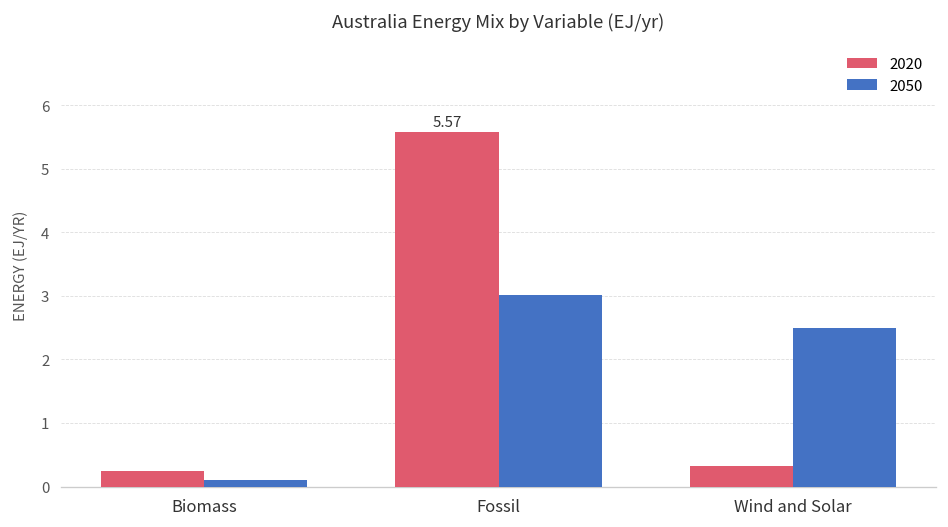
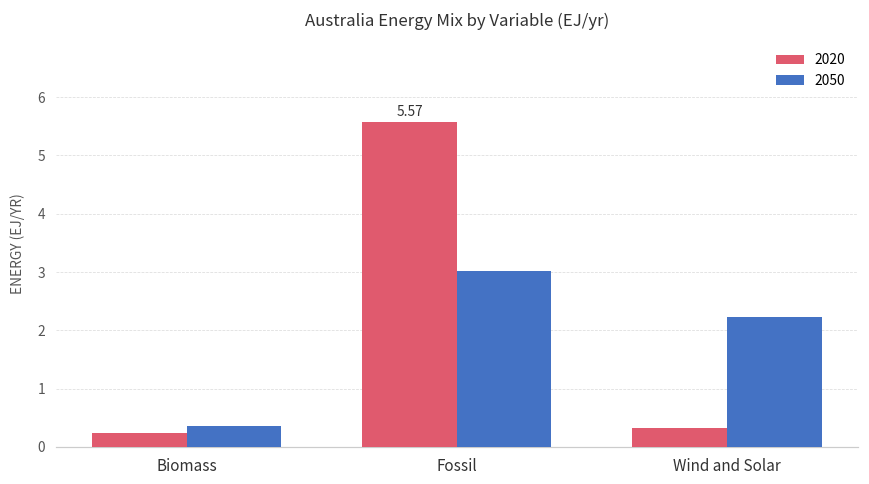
2050, Biomass: 0.1 -> 0.4
2050, Wind and Solar: 2.5 -> 2.2
